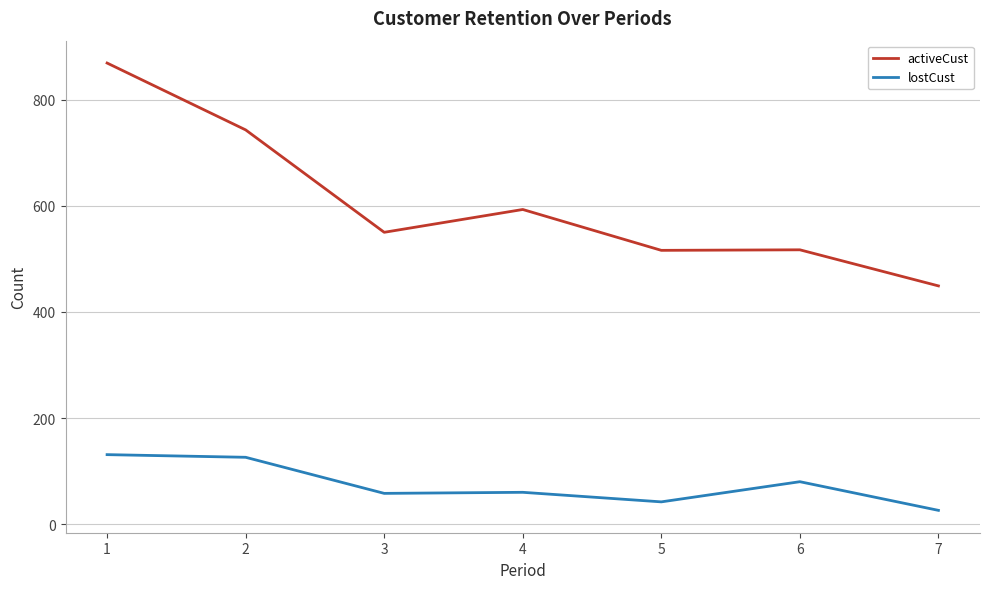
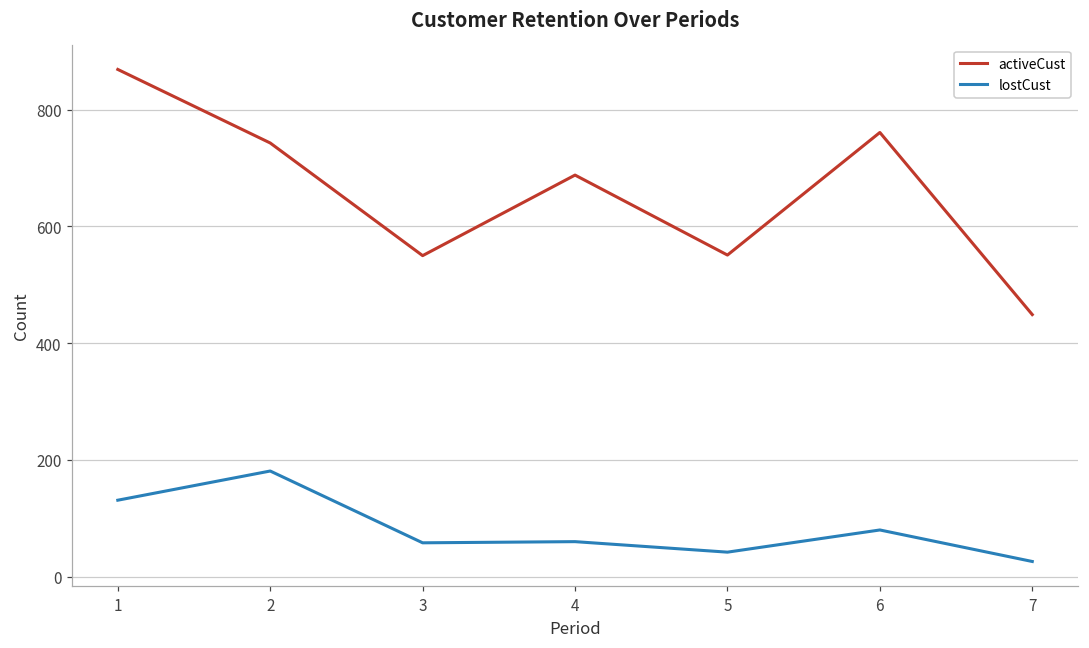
lostCust, 2: 130 -> 180
activeCust, 4: 590 -> 690
activeCust, 5: 520 -> 550
activeCust, 6: 520 -> 760
